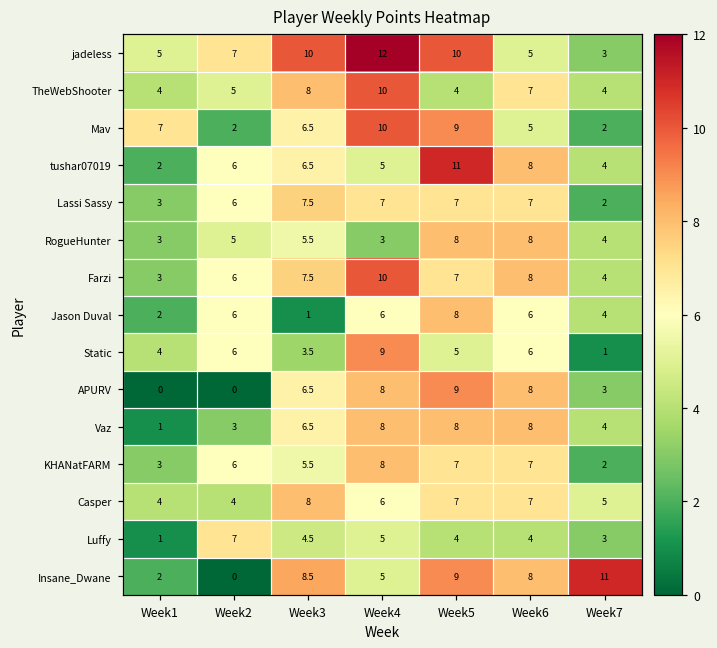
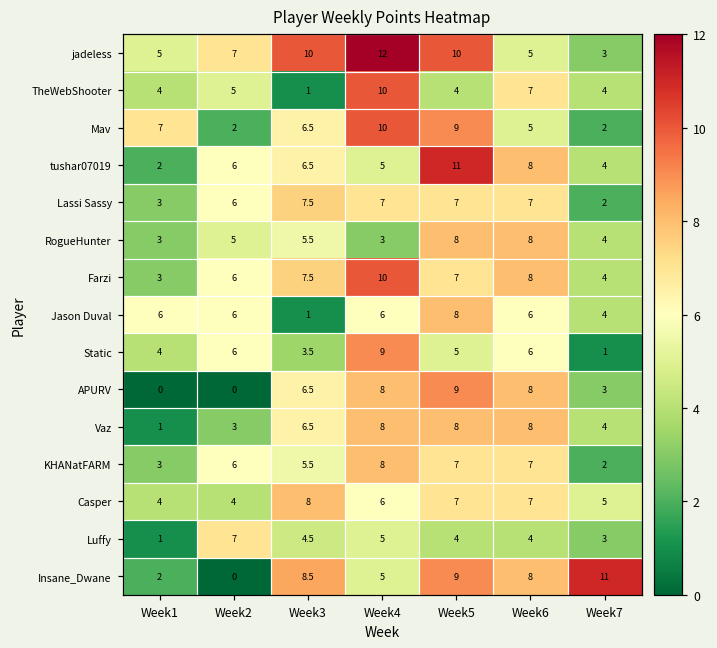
TheWebShooter, Week3: 8 -> 1
Jason Duval, Week1: 2 -> 6
